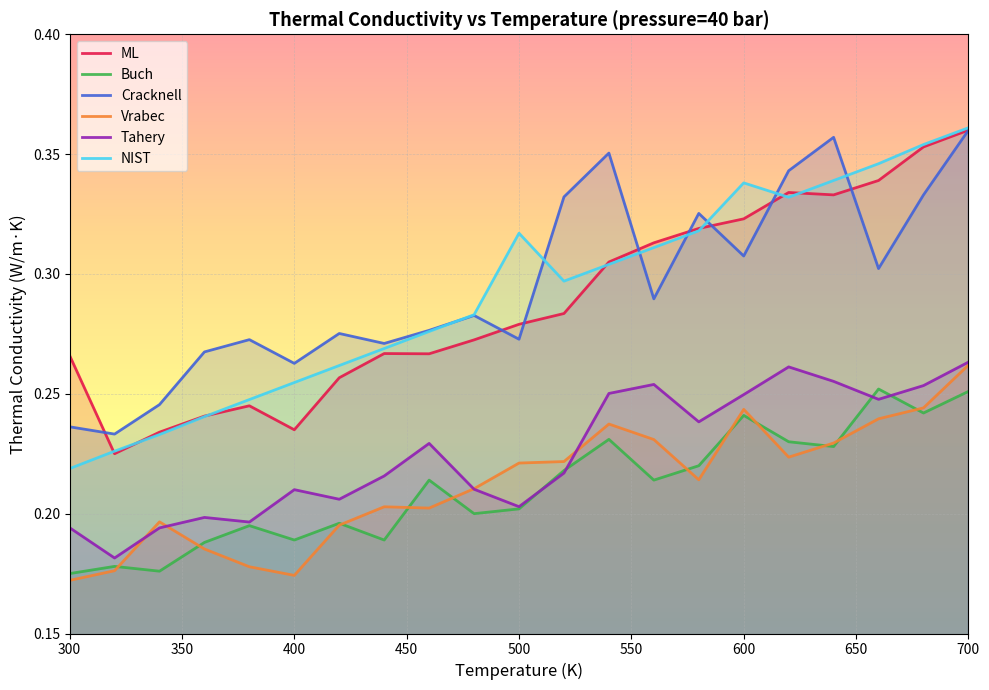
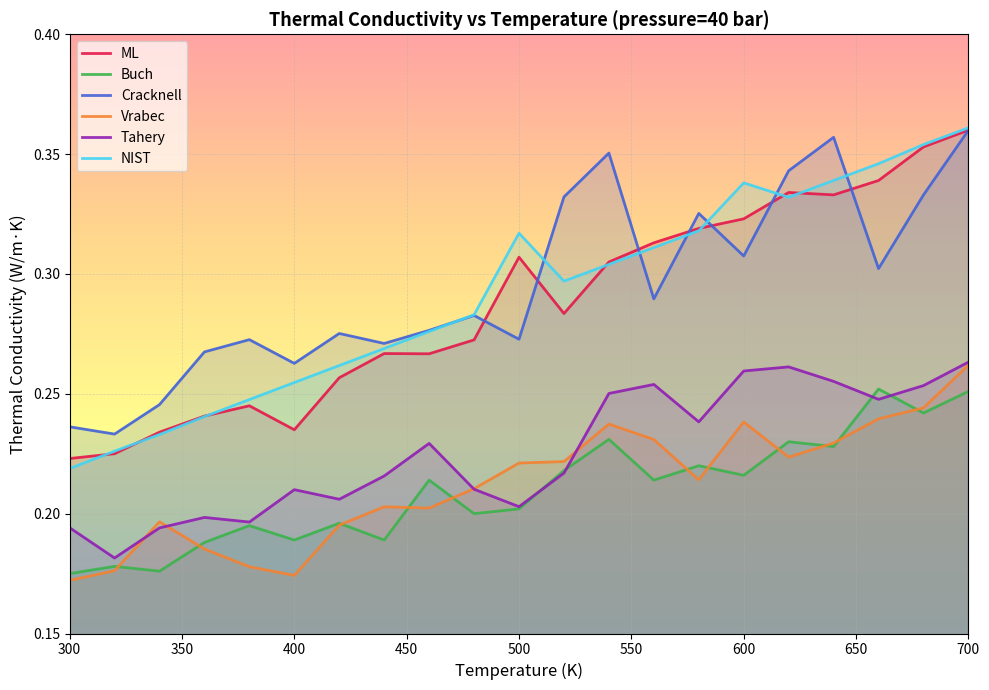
ML, 300: 0.266 -> 0.223
ML, 500: 0.279 -> 0.307
Buch, 600: 0.241 -> 0.216
Vrabec, 600: 0.244 -> 0.238
Tahery, 600: 0.250 -> 0.260
